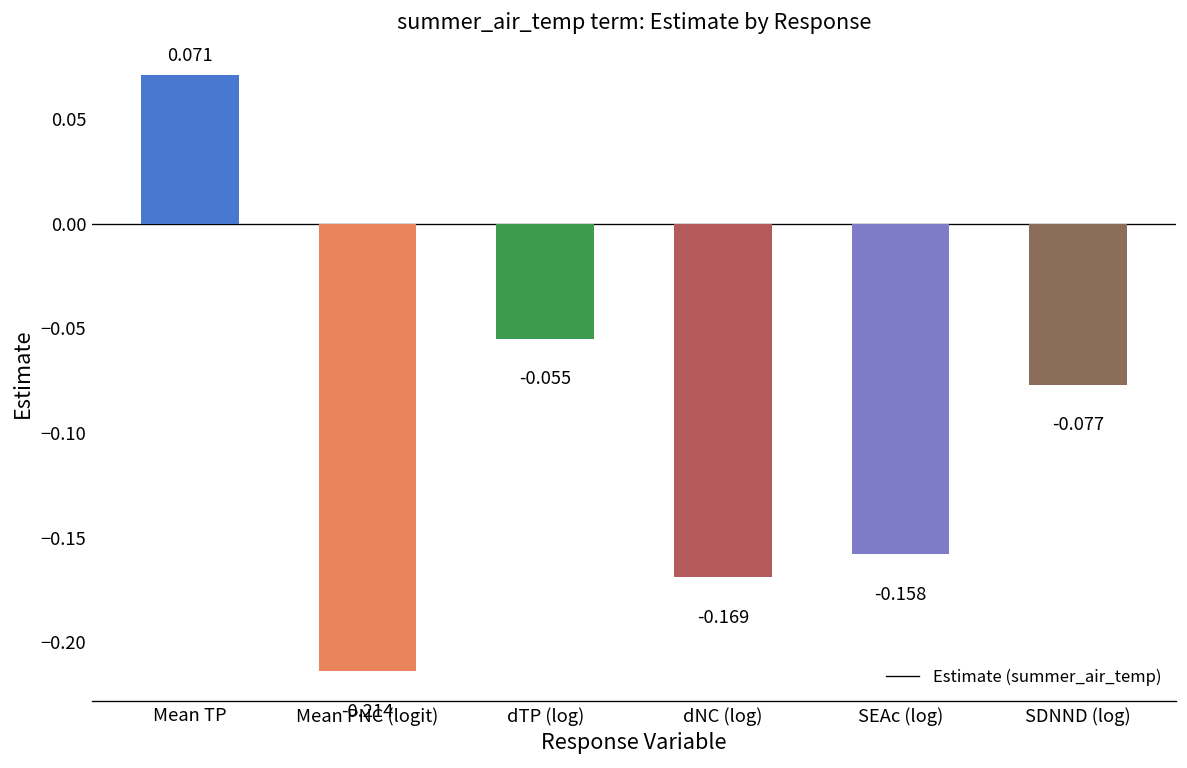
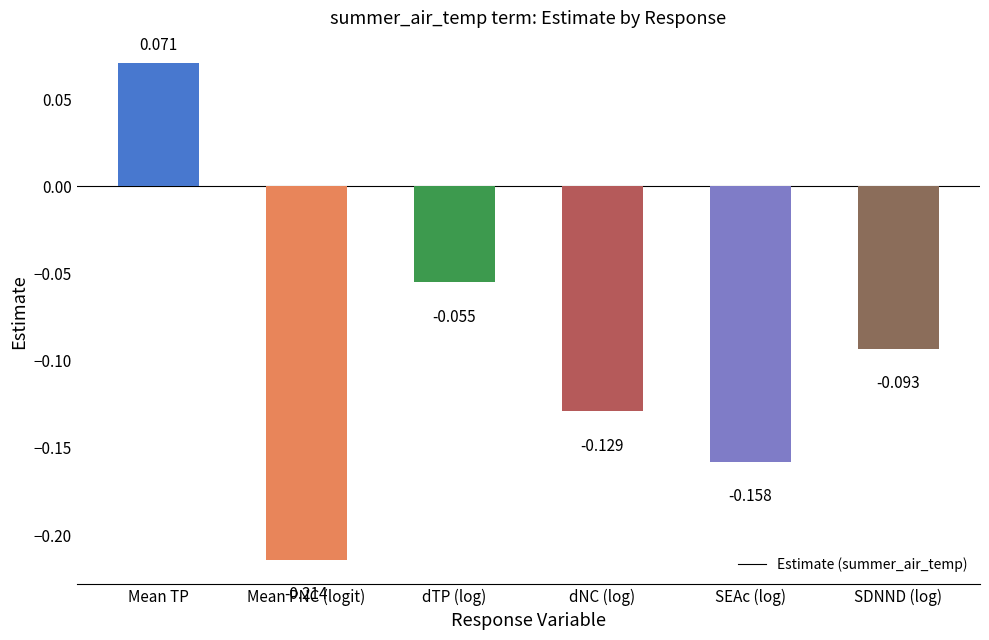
dNC (log): -0.169 -> -0.129
SDNND (log): -0.077 -> -0.093
